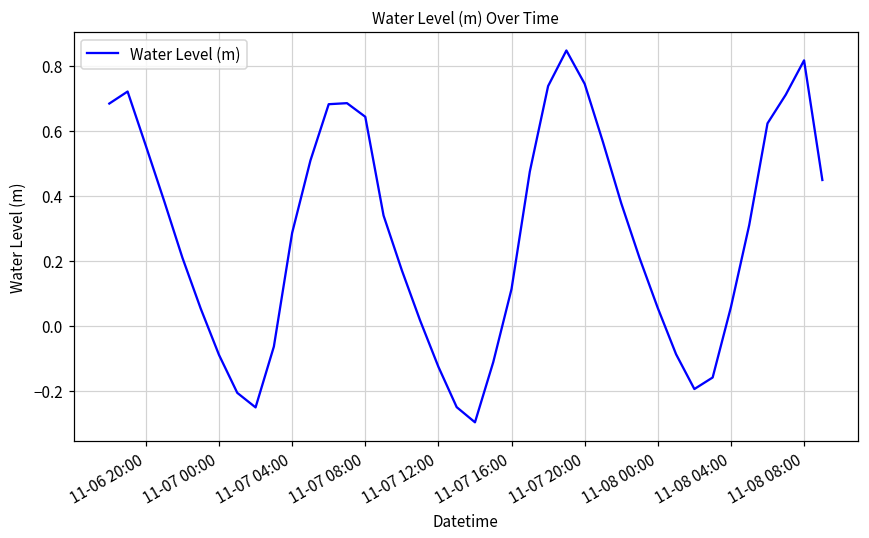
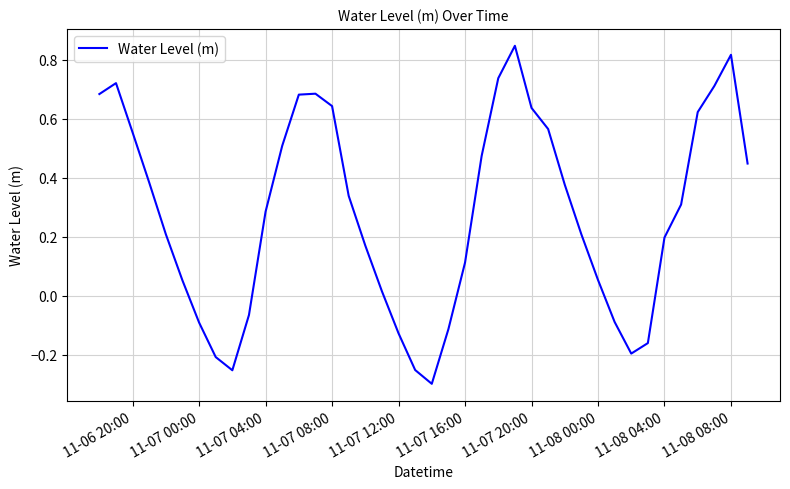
11-07 20:00: 0.74 -> 0.64
11-08 04:00: 0.06 -> 0.20
